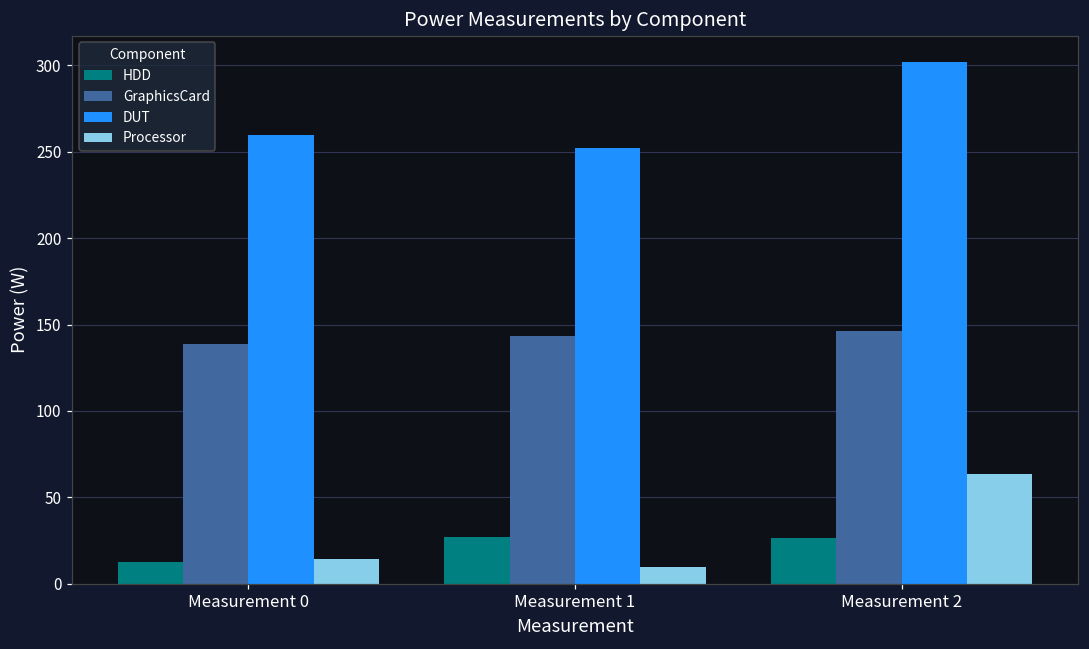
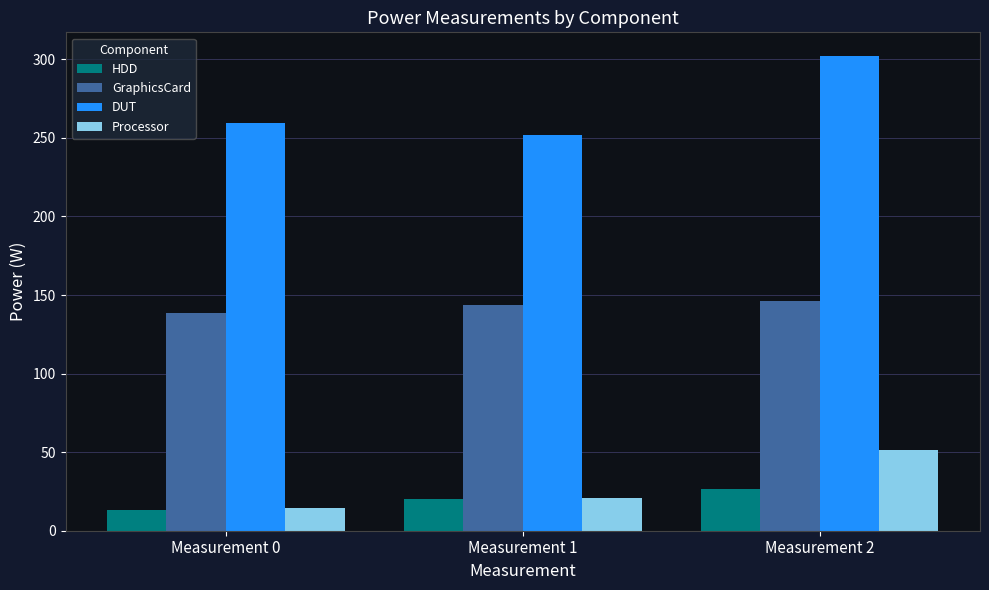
HDD, Measurement 1: 27 -> 20
Processor, Measurement 1: 10 -> 21
Processor, Measurement 2: 63 -> 52
